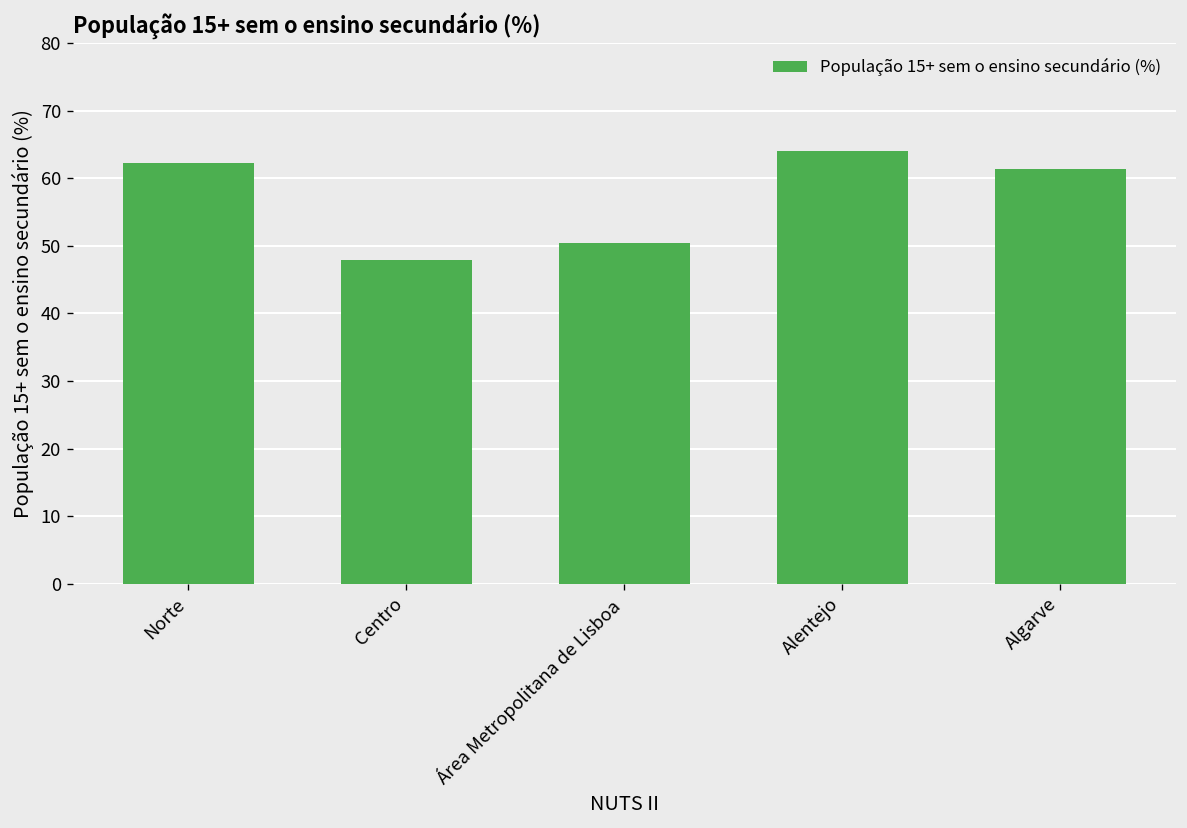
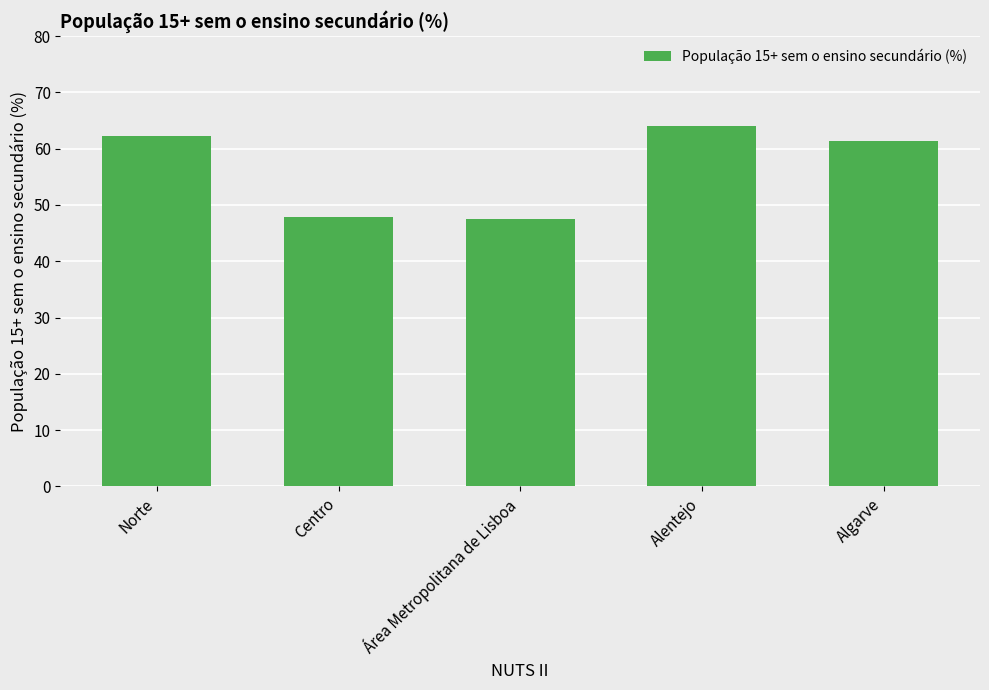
Área Metropolitana de Lisboa: 50 -> 48
